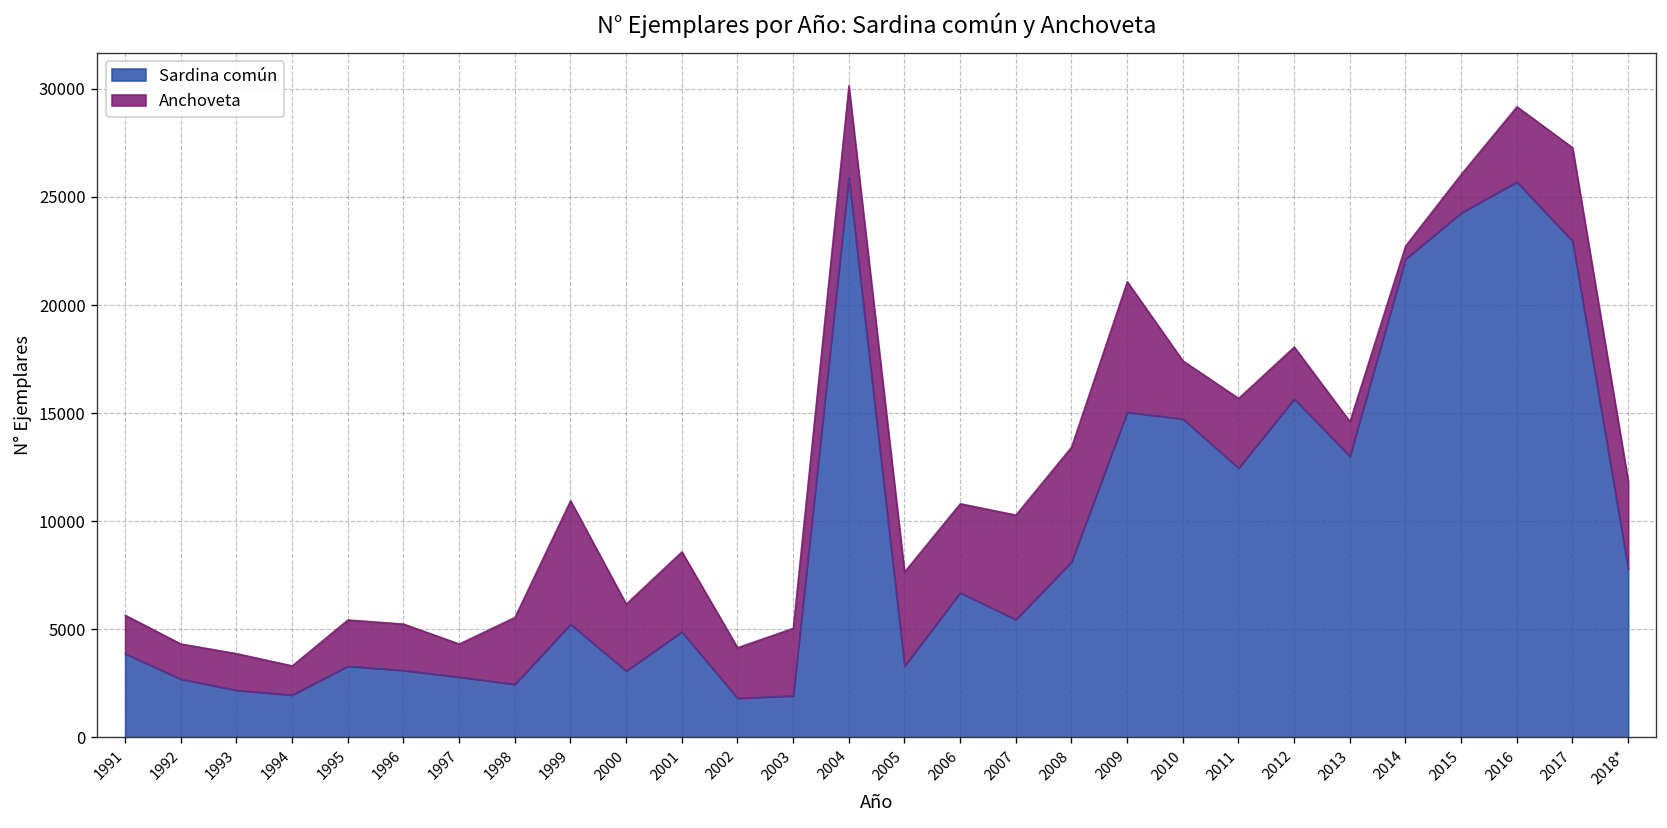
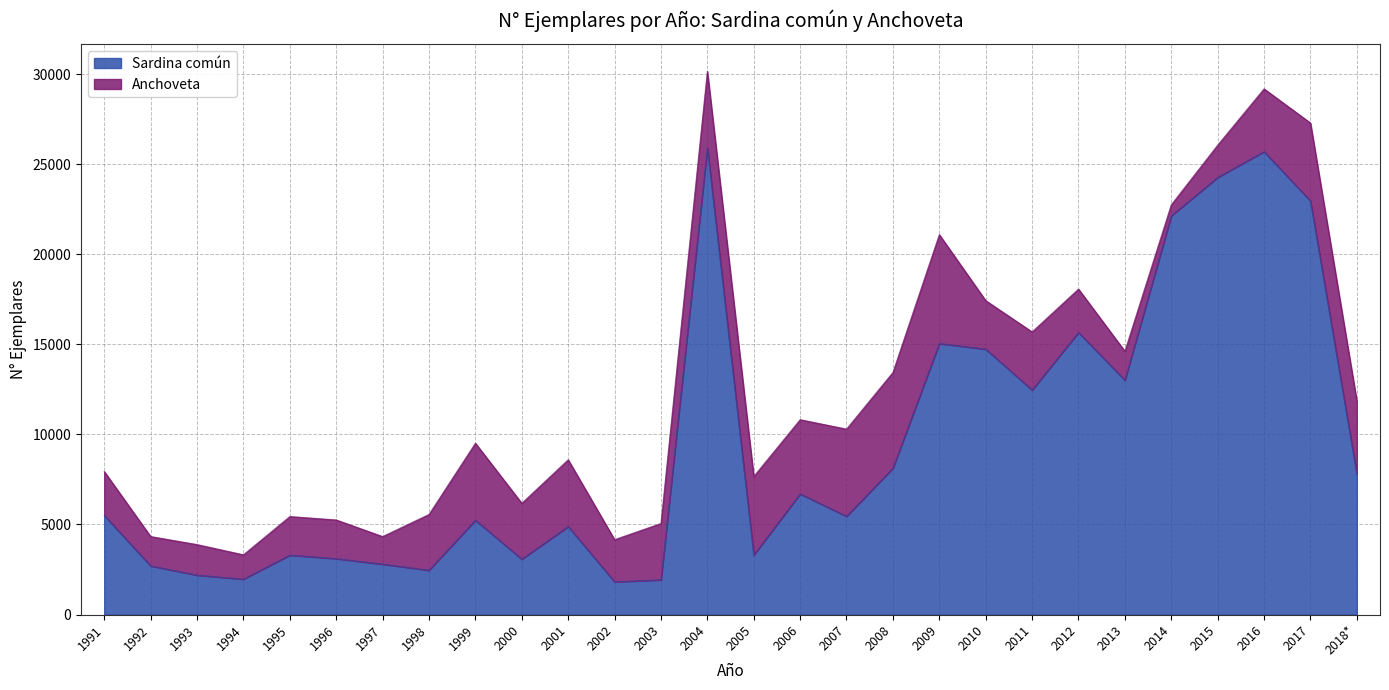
Sardina común, 1991: 3900 -> 5500
Anchoveta, 1991: 1800 -> 2400
Anchoveta, 1999: 5700 -> 4300
